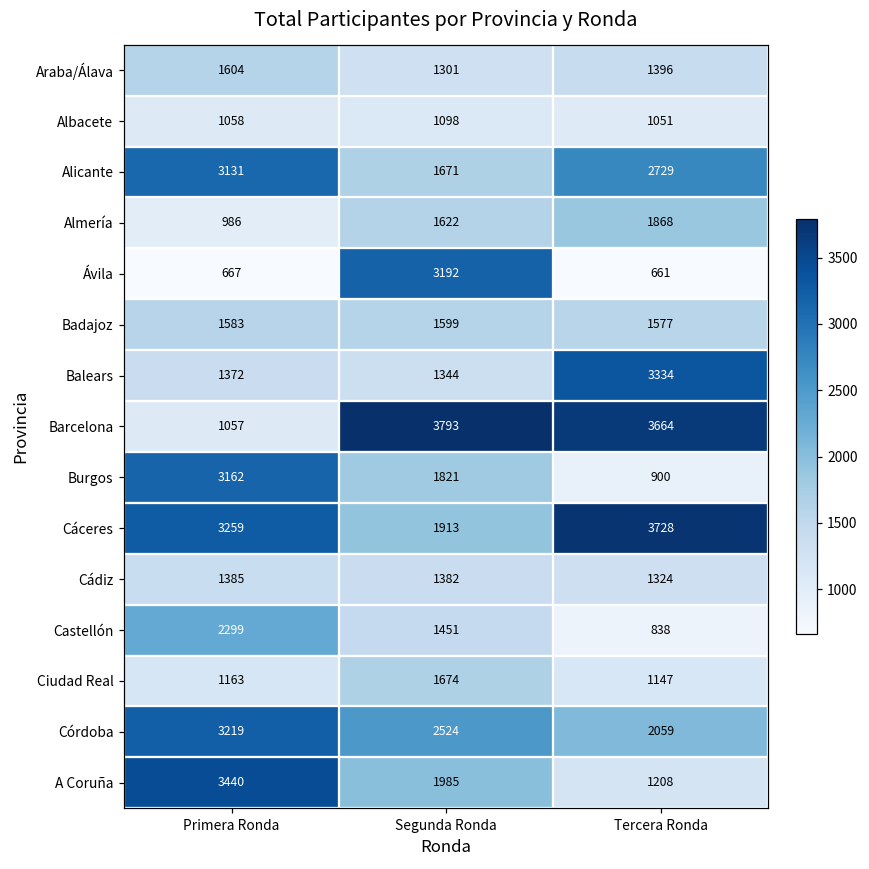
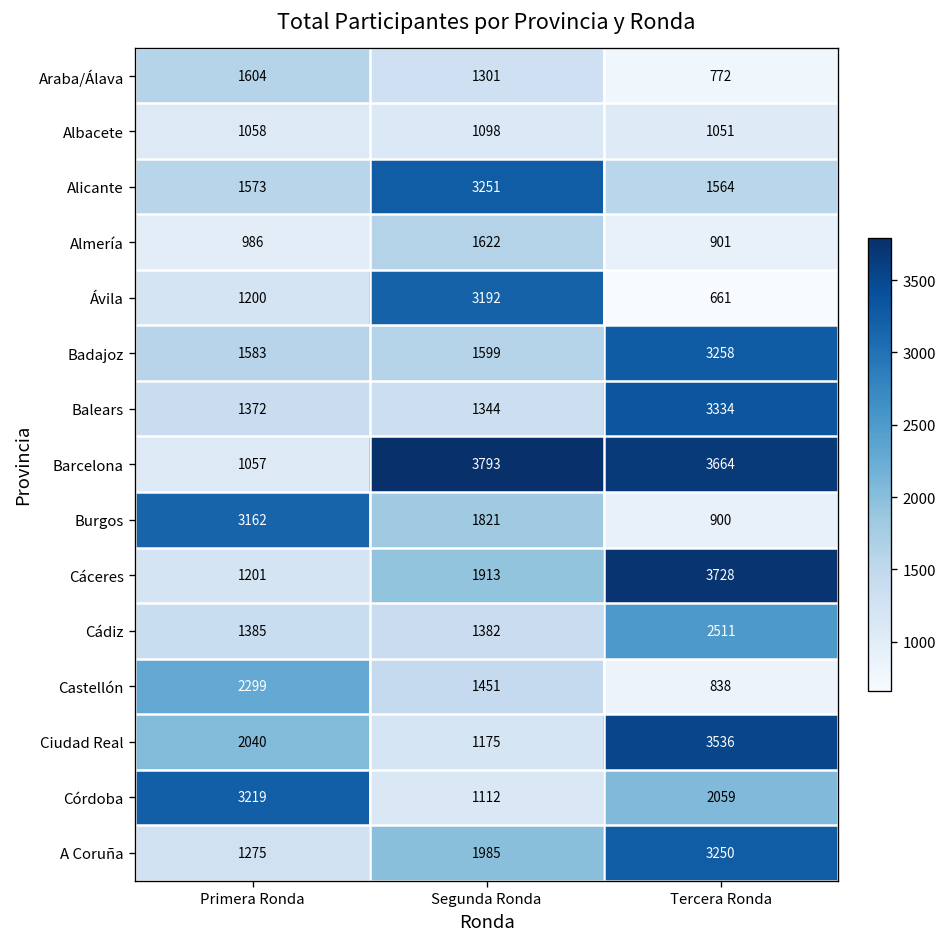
Araba/Álava, Tercera Ronda: 1396 -> 772
Alicante, Primera Ronda: 3131 -> 1573
Alicante, Segunda Ronda: 1671 -> 3251
Alicante, Tercera Ronda: 2729 -> 1564
Almería, Tercera Ronda: 1868 -> 901
Ávila, Primera Ronda: 667 -> 1200
Badajoz, Tercera Ronda: 1577 -> 3258
Cáceres, Primera Ronda: 3259 -> 1201
Cádiz, Tercera Ronda: 1324 -> 2511
Ciudad Real, Primera Ronda: 1163 -> 2040
Ciudad Real, Segunda Ronda: 1674 -> 1175
Ciudad Real, Tercera Ronda: 1147 -> 3536
Córdoba, Segunda Ronda: 2524 -> 1112
A Coruña, Primera Ronda: 3440 -> 1275
A Coruña, Tercera Ronda: 1208 -> 3250
